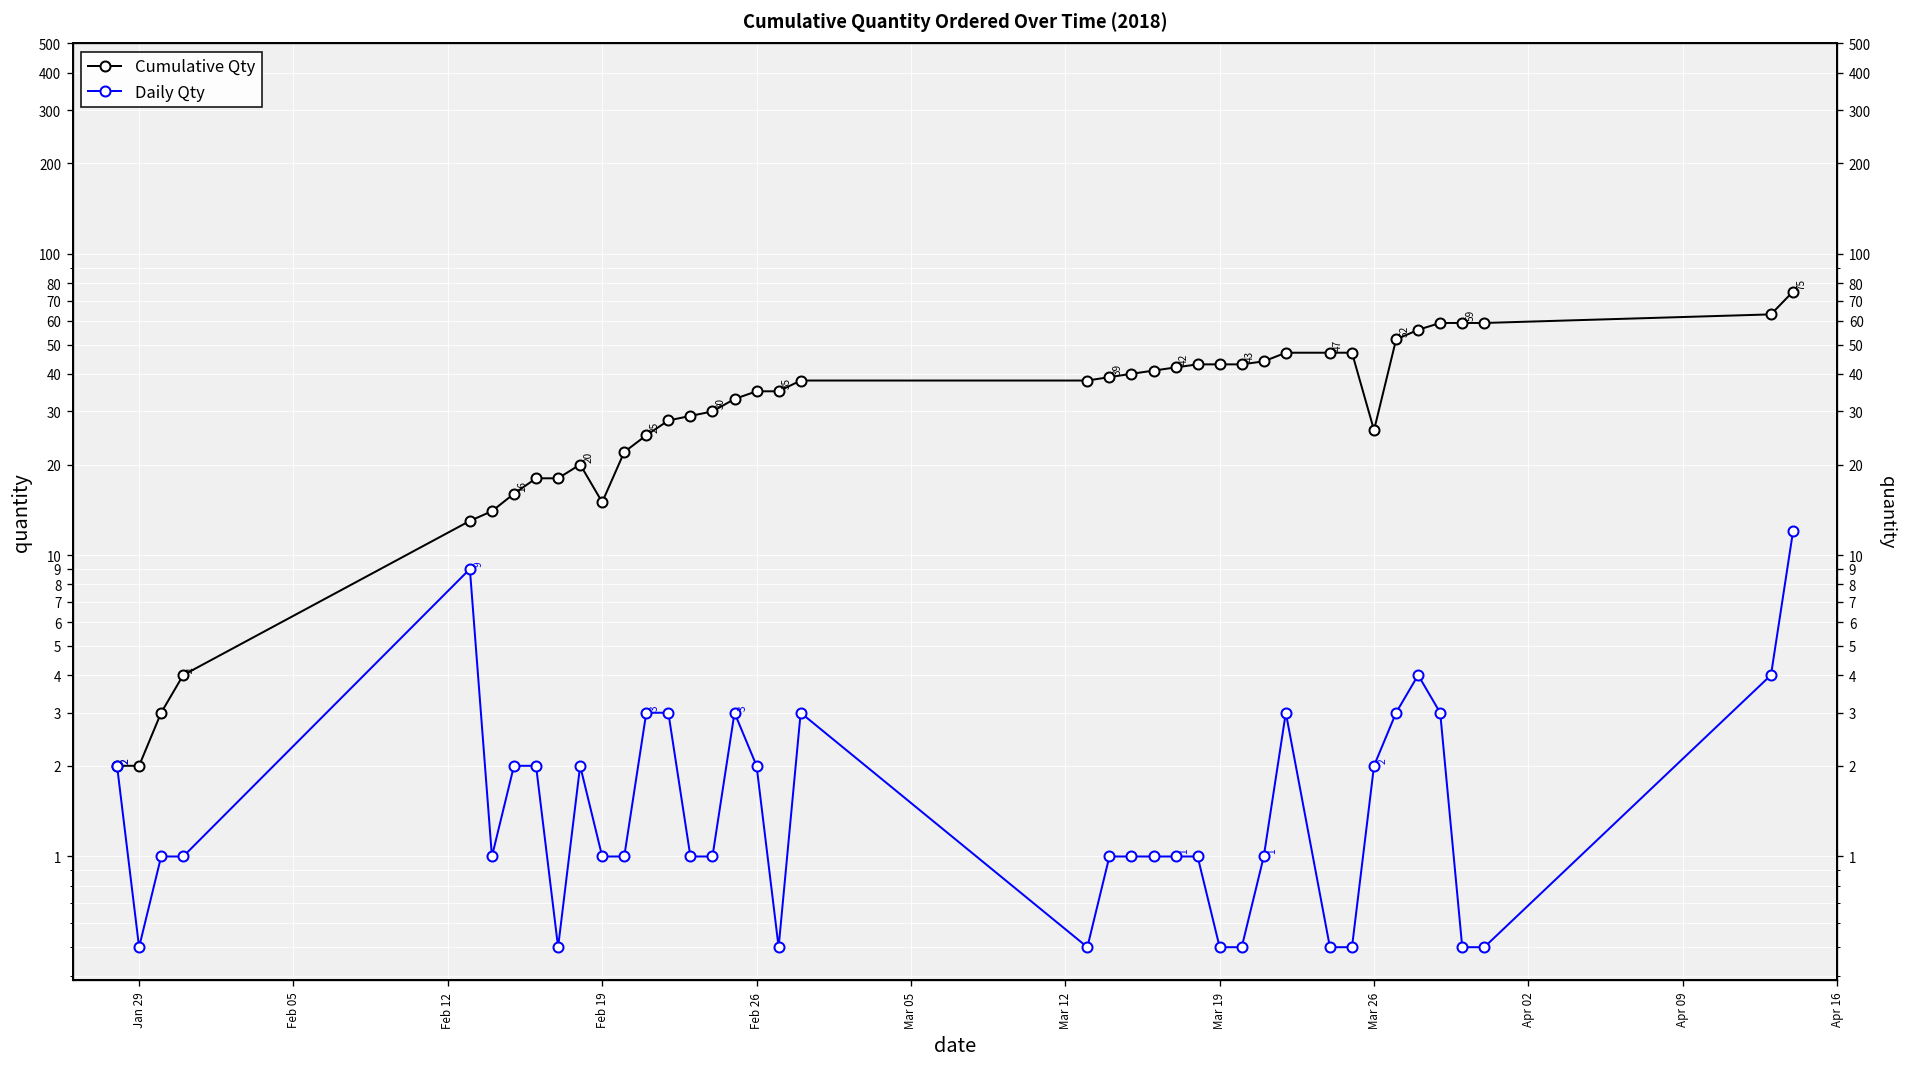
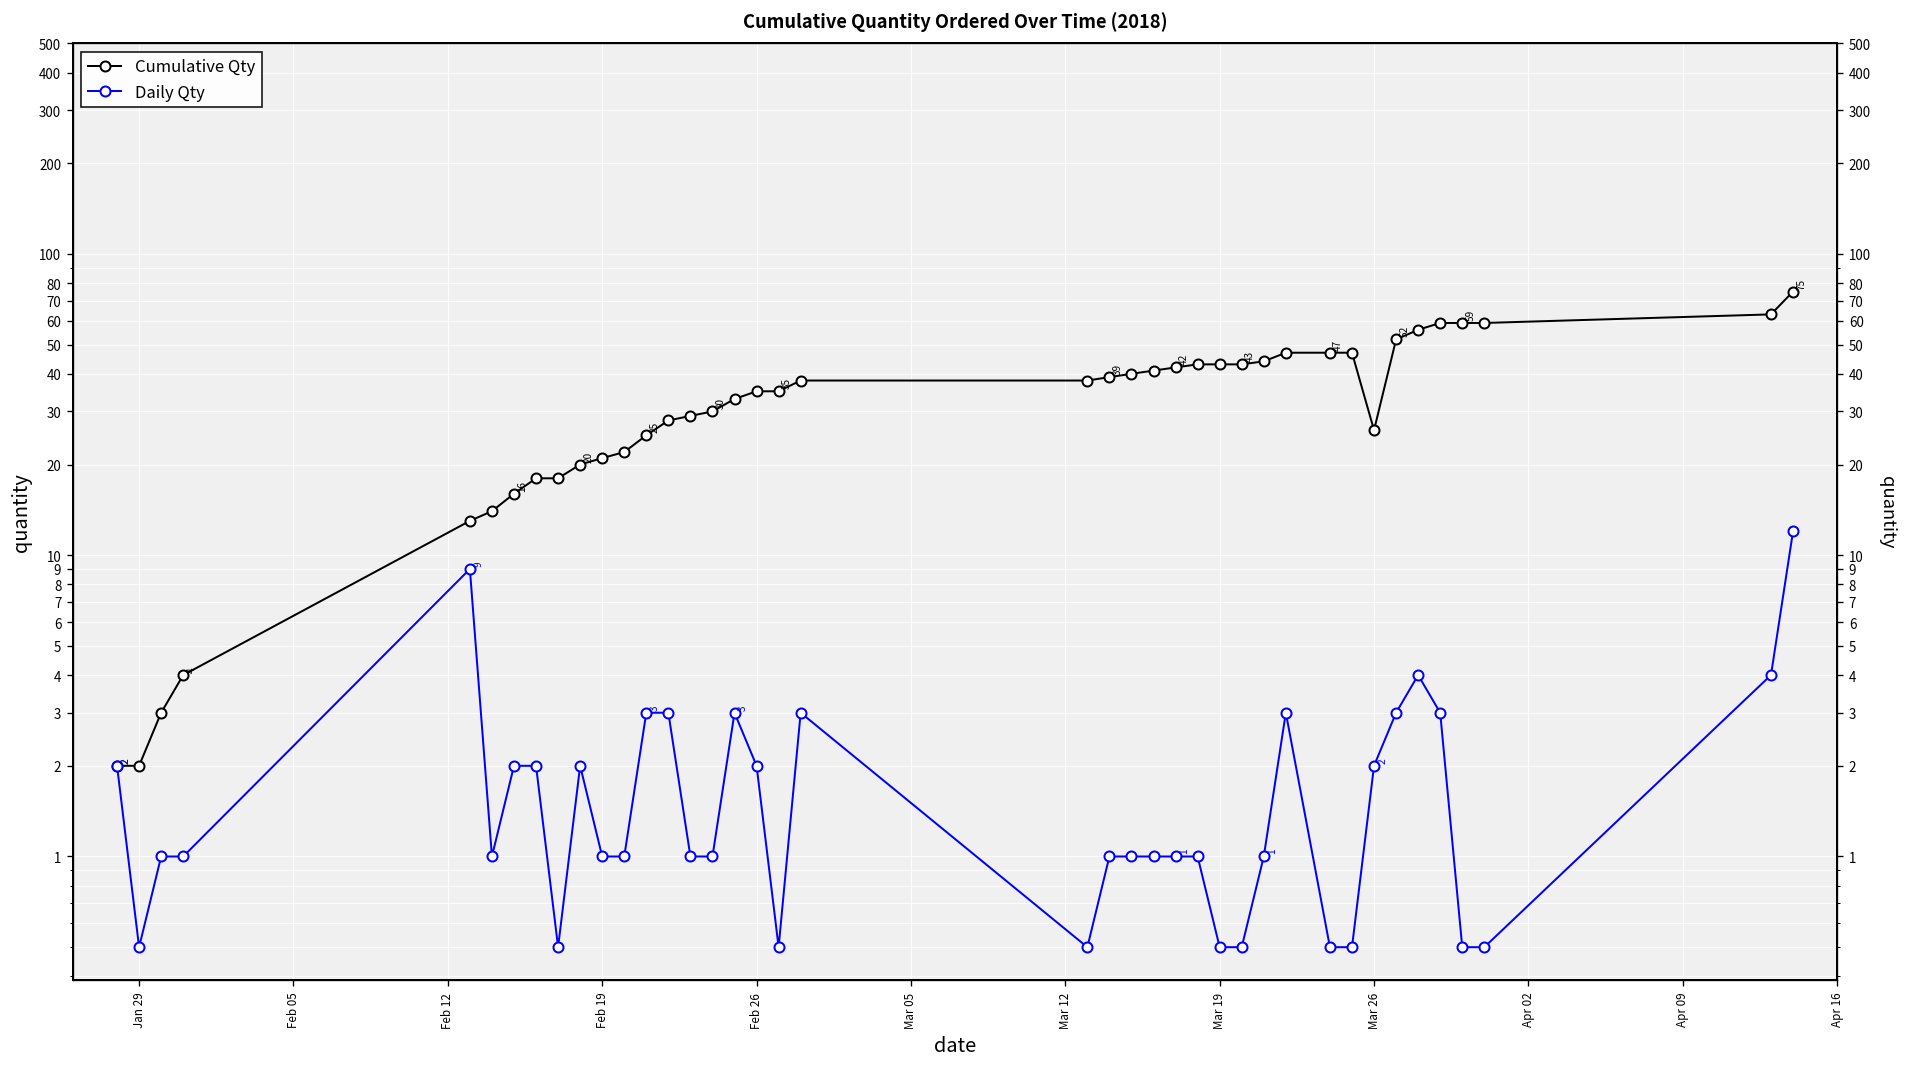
Cumulative Qty, Feb 19: 15 -> 21
